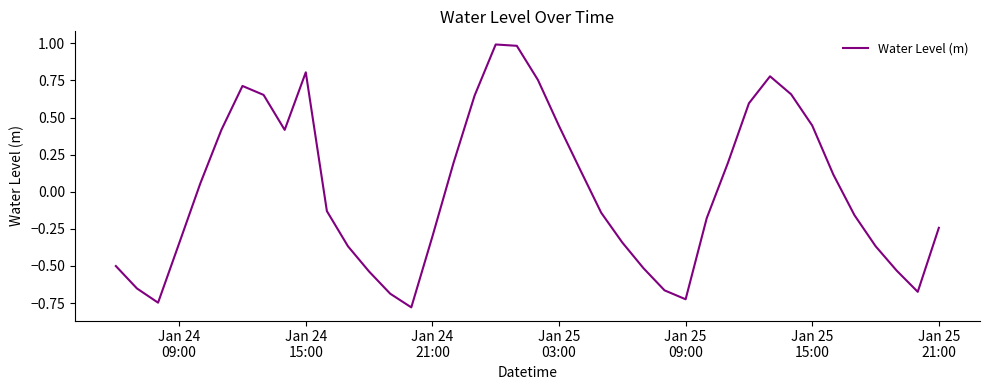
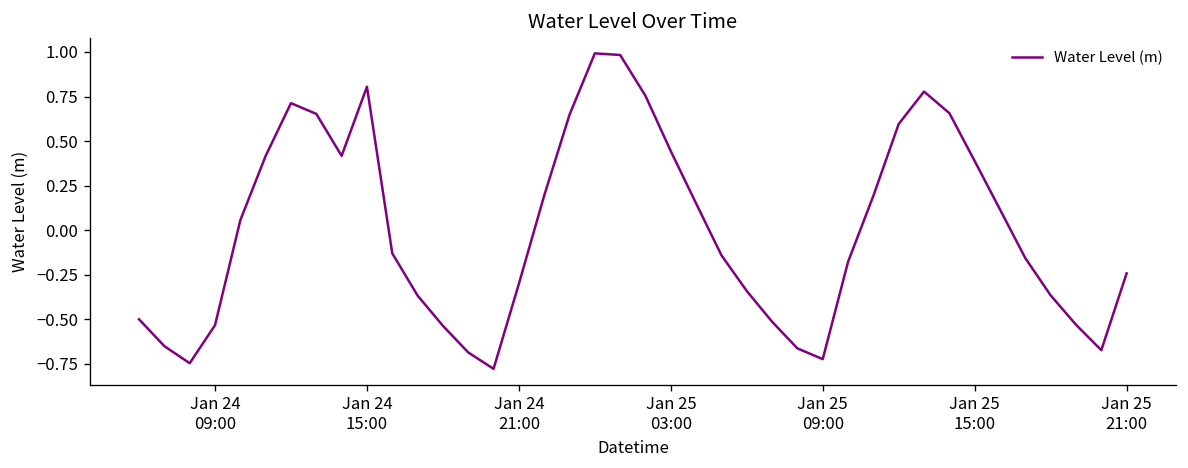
Jan 24 09:00: -0.35 -> -0.53
Jan 25 15:00: 0.45 -> 0.39
